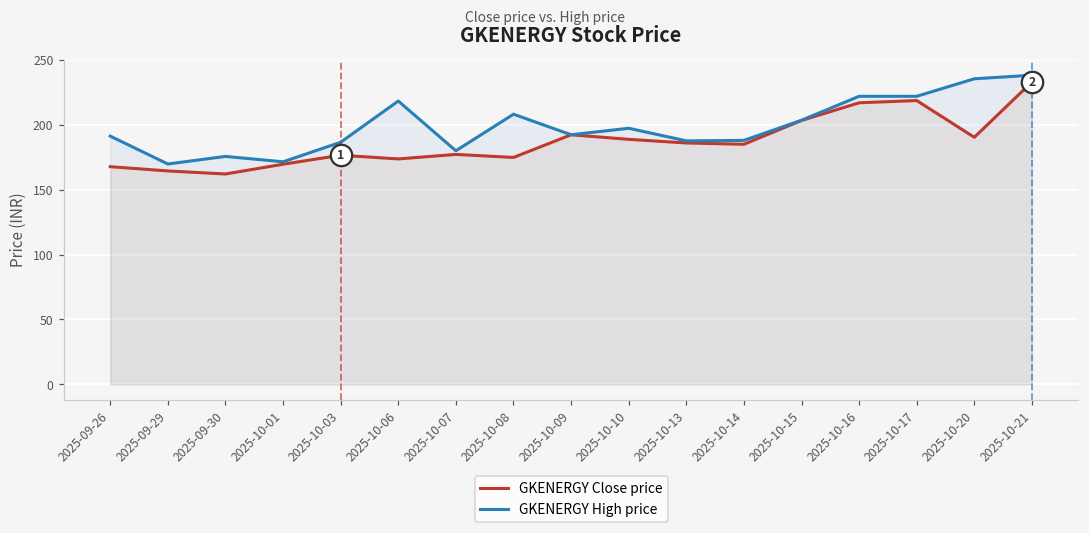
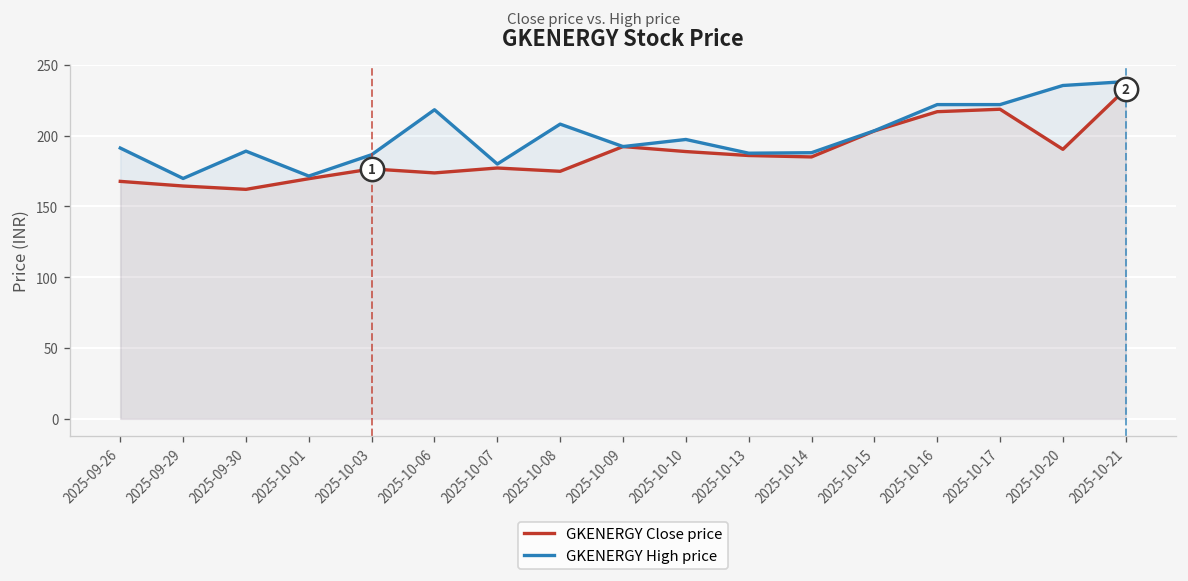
GKENERGY High price, 2025-09-30: 176 -> 189
